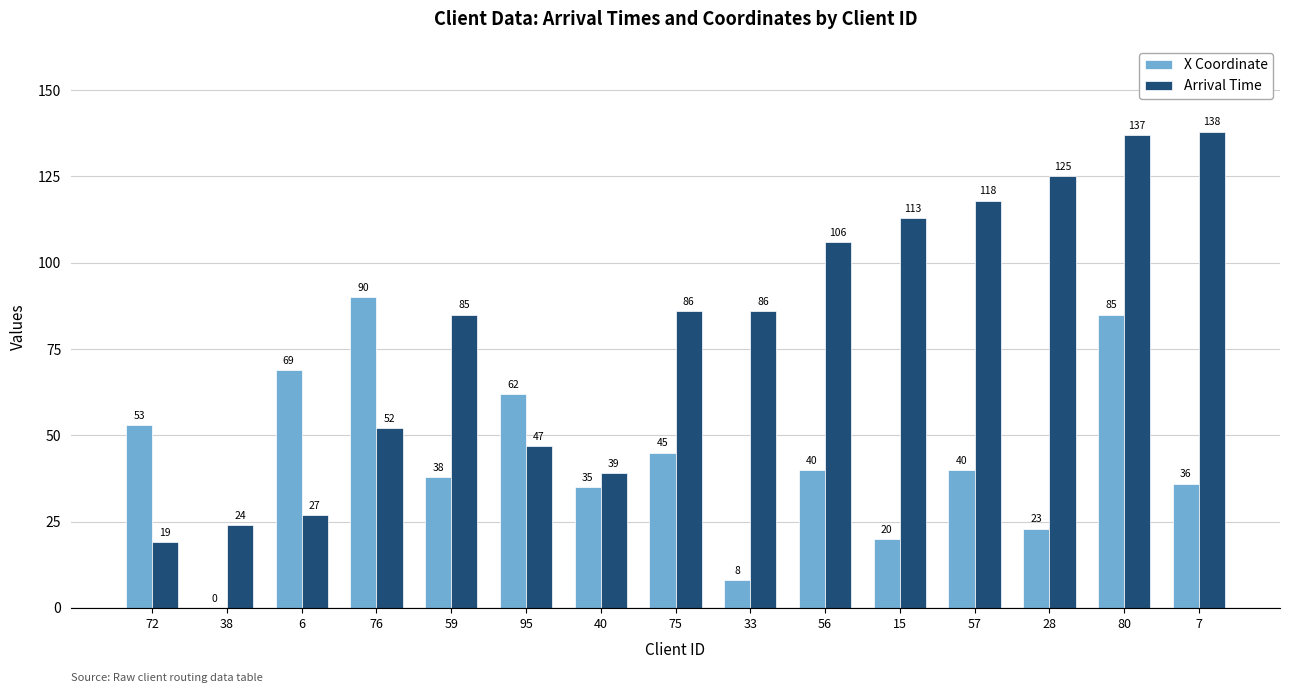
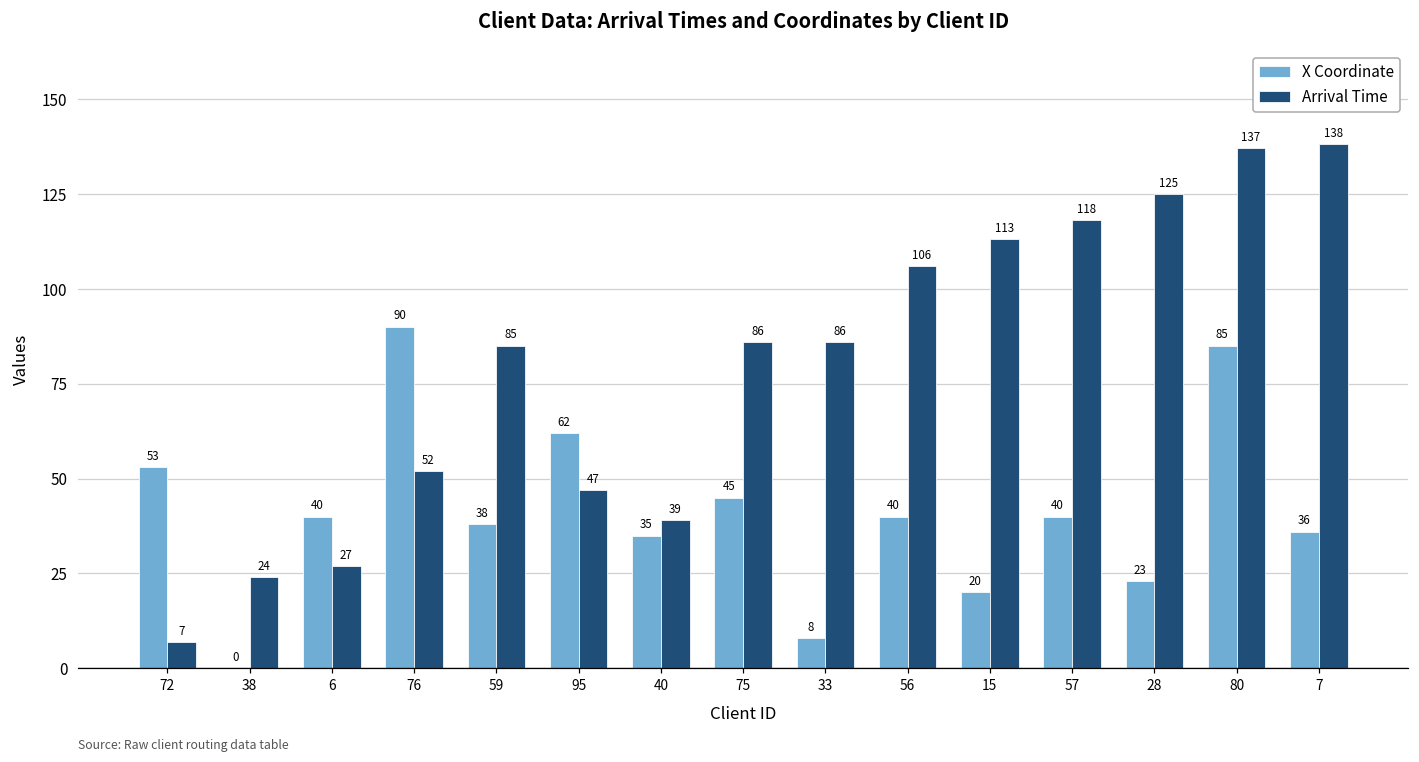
Arrival Time, 72: 19 -> 7
X Coordinate, 6: 69 -> 40
